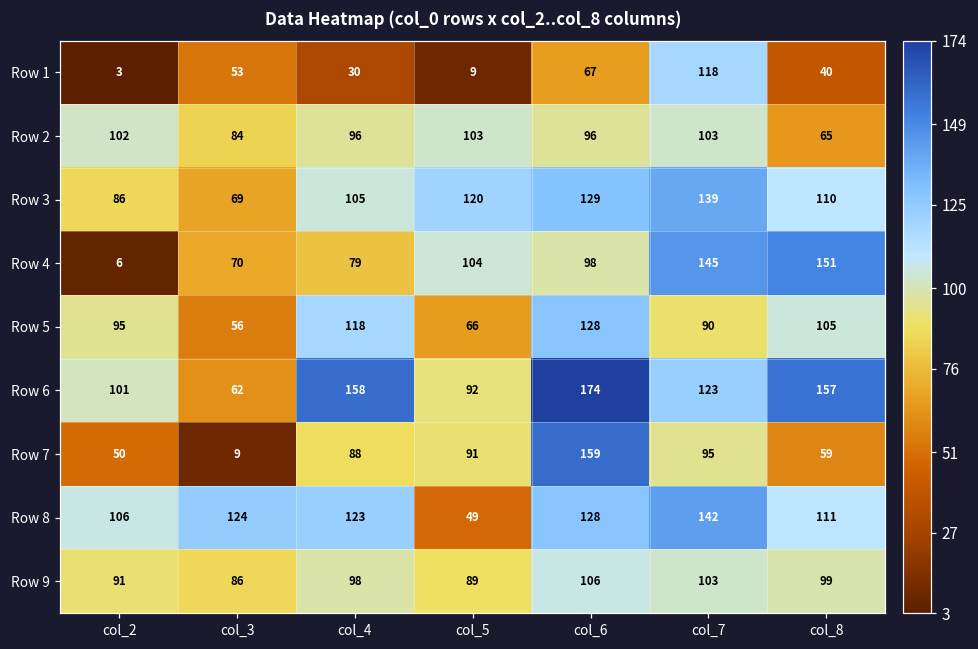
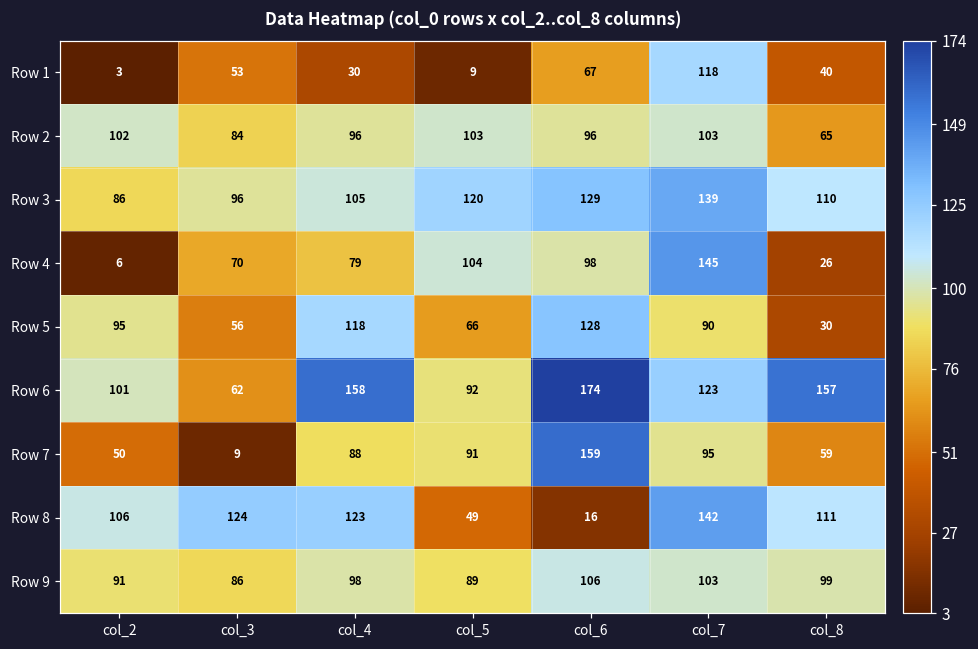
Row 3, col_3: 69 -> 96
Row 4, col_8: 151 -> 26
Row 5, col_8: 105 -> 30
Row 8, col_6: 128 -> 16
